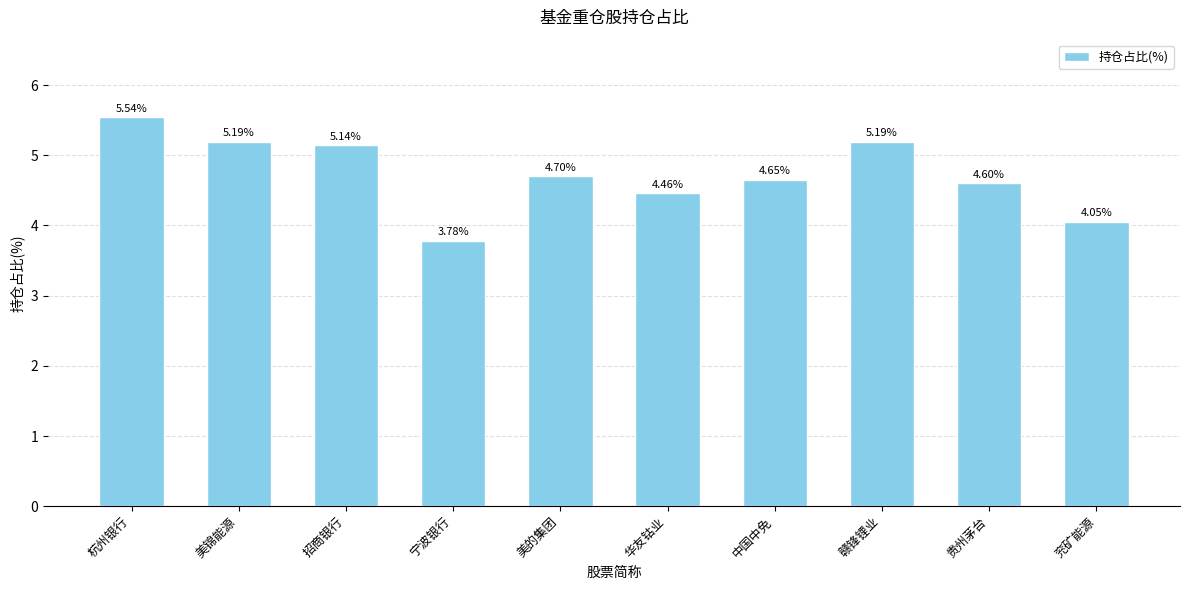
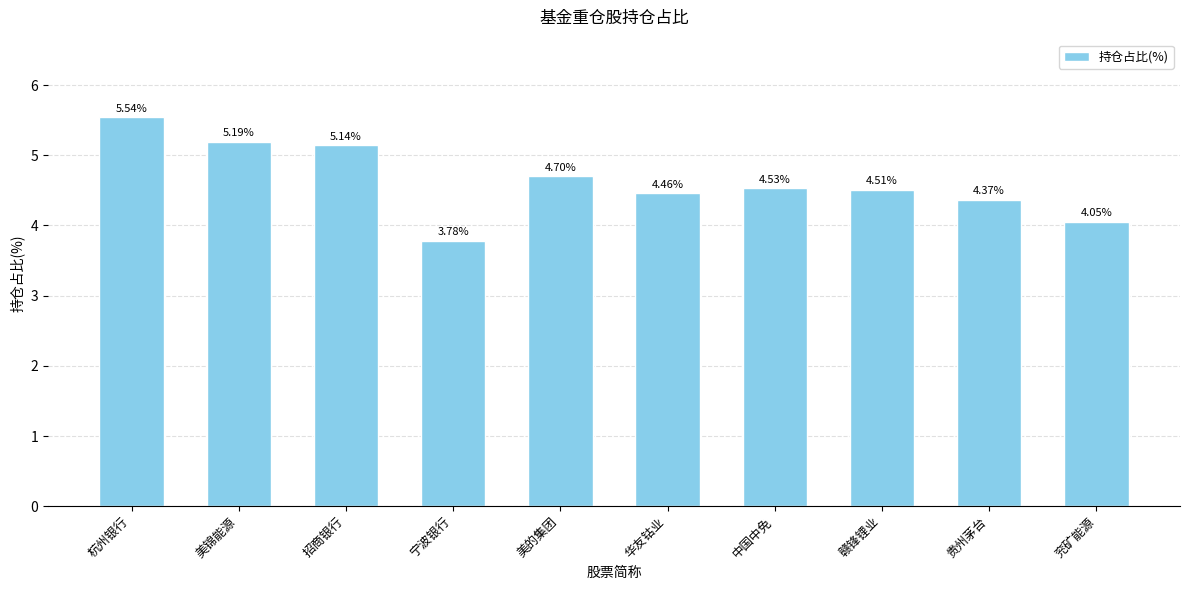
中国中免: 4.65% -> 4.53%
赣锋锂业: 5.19% -> 4.51%
贵州茅台: 4.60% -> 4.37%
